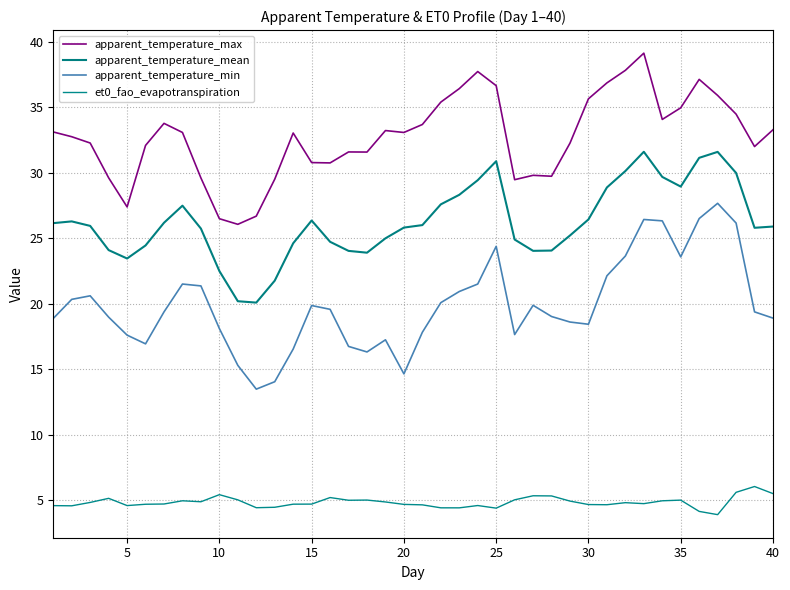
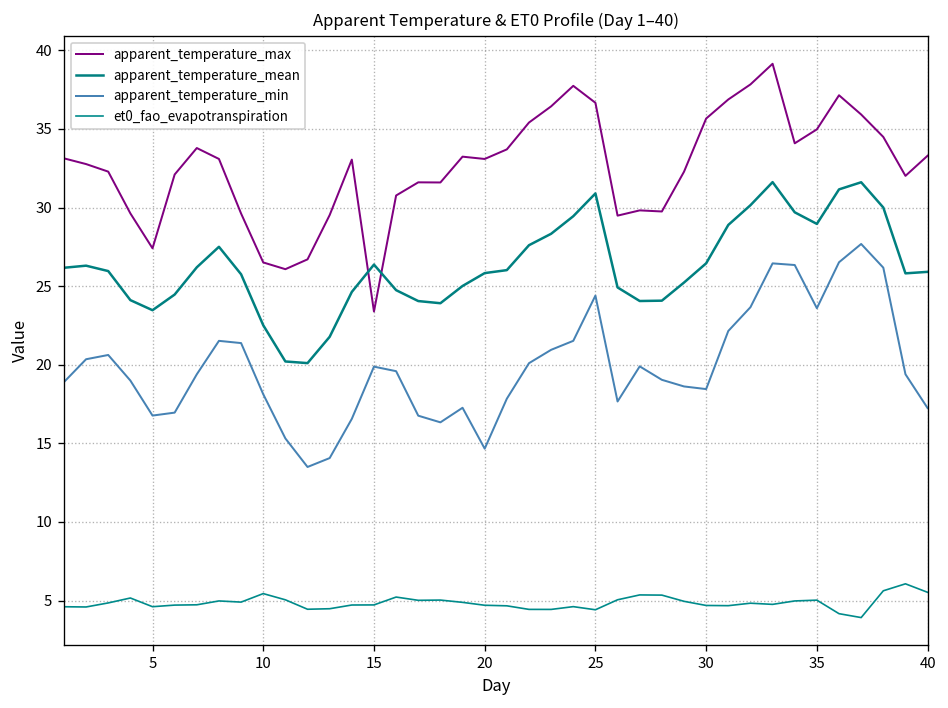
apparent_temperature_min, 5: 17.6 -> 16.8
apparent_temperature_max, 15: 30.8 -> 23.4
apparent_temperature_min, 40: 18.9 -> 17.2
